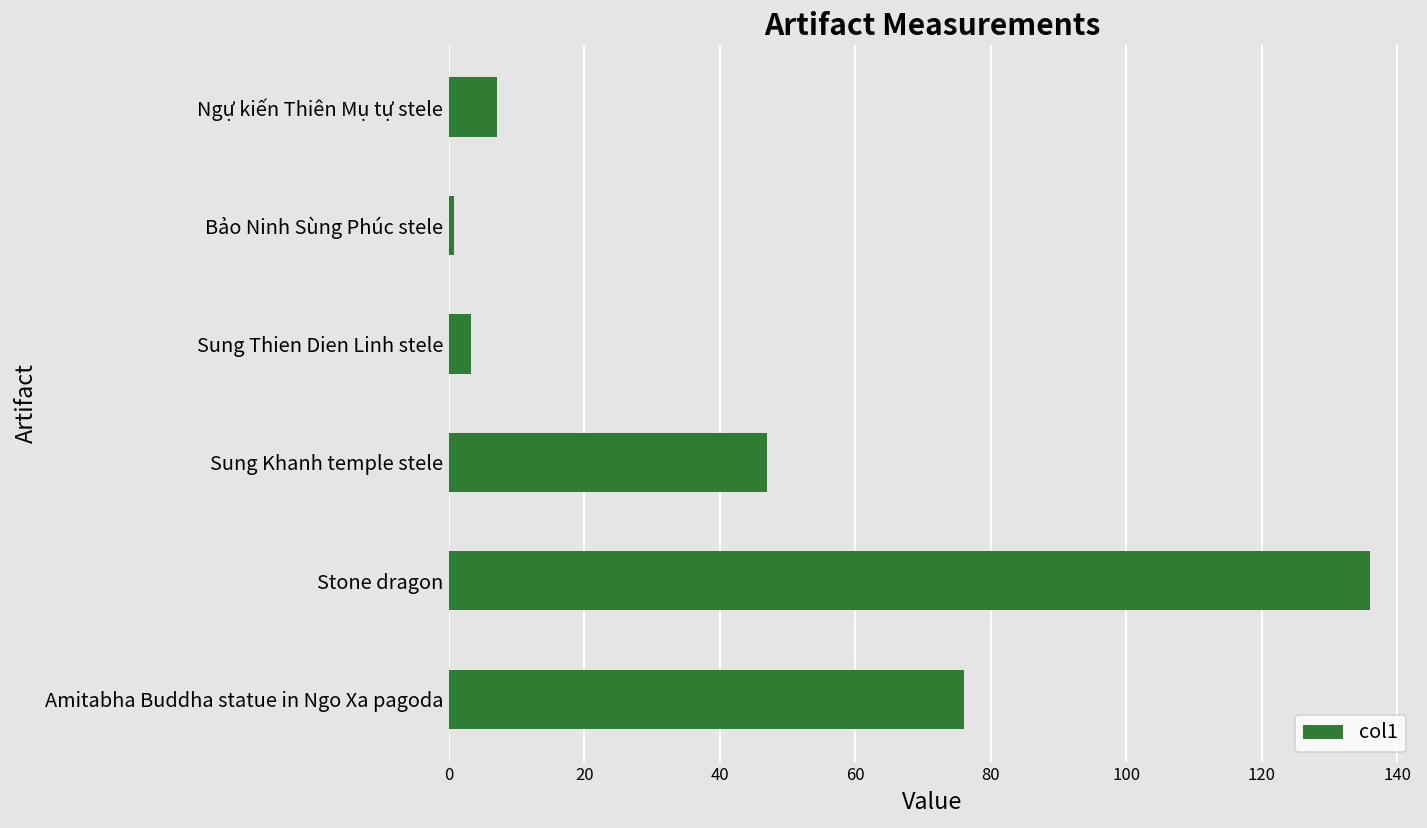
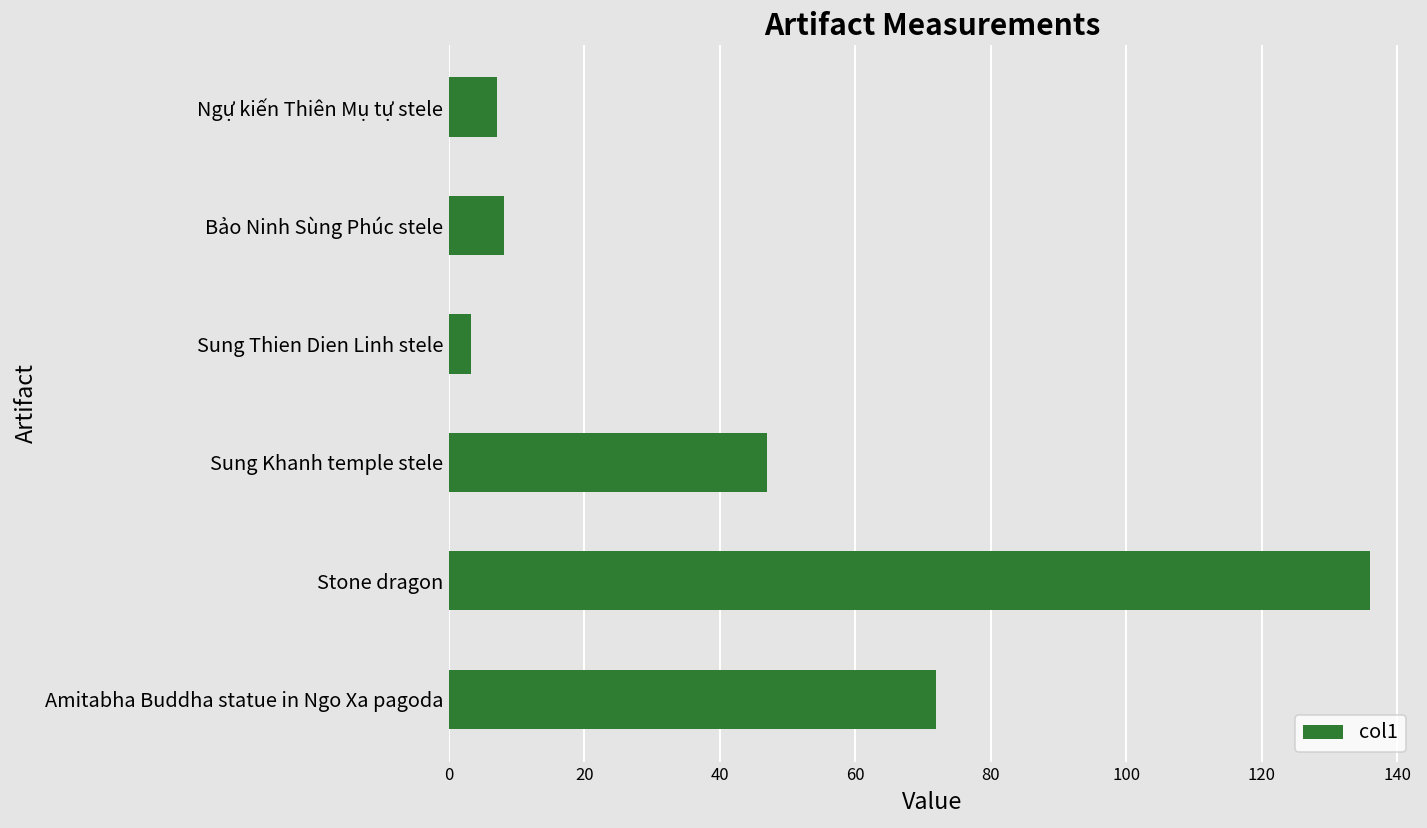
Bảo Ninh Sùng Phúc stele: 1 -> 8
Amitabha Buddha statue in Ngo Xa pagoda: 76 -> 72
